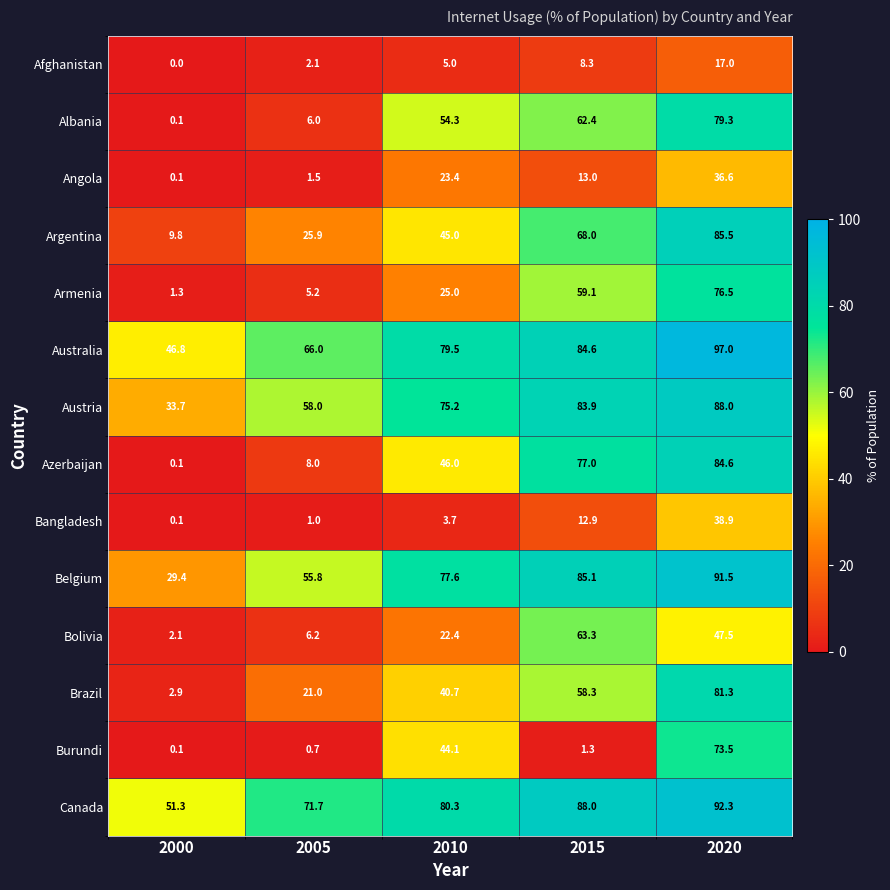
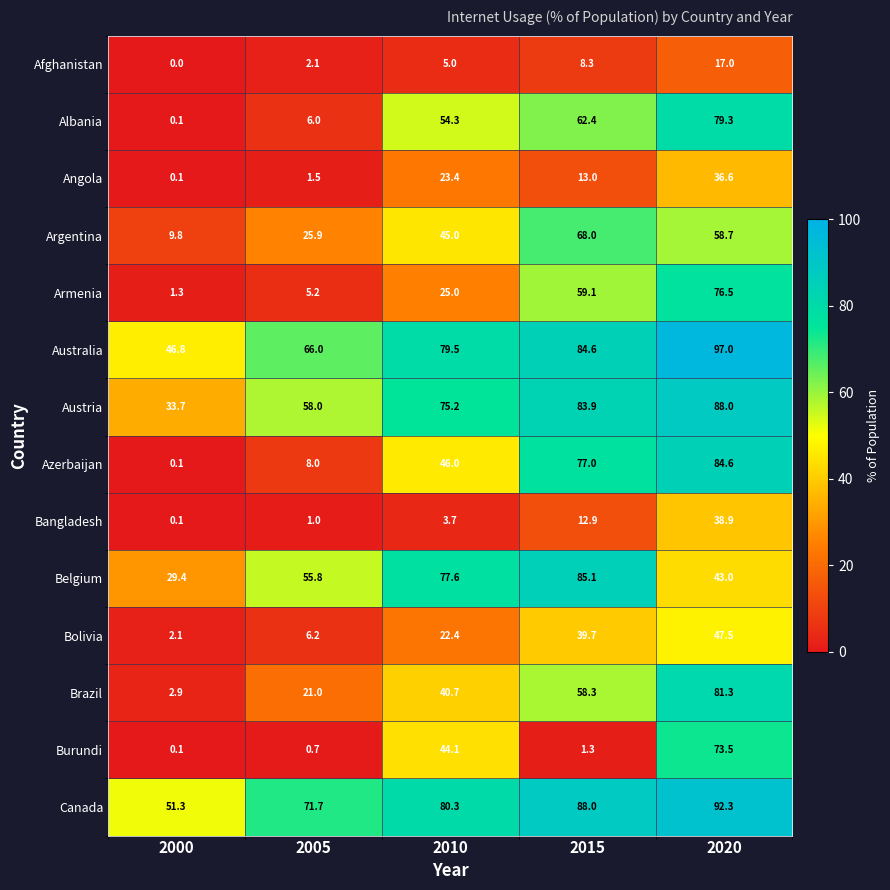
Argentina, 2020: 85.5 -> 58.7
Belgium, 2020: 91.5 -> 43.0
Bolivia, 2015: 63.3 -> 39.7
